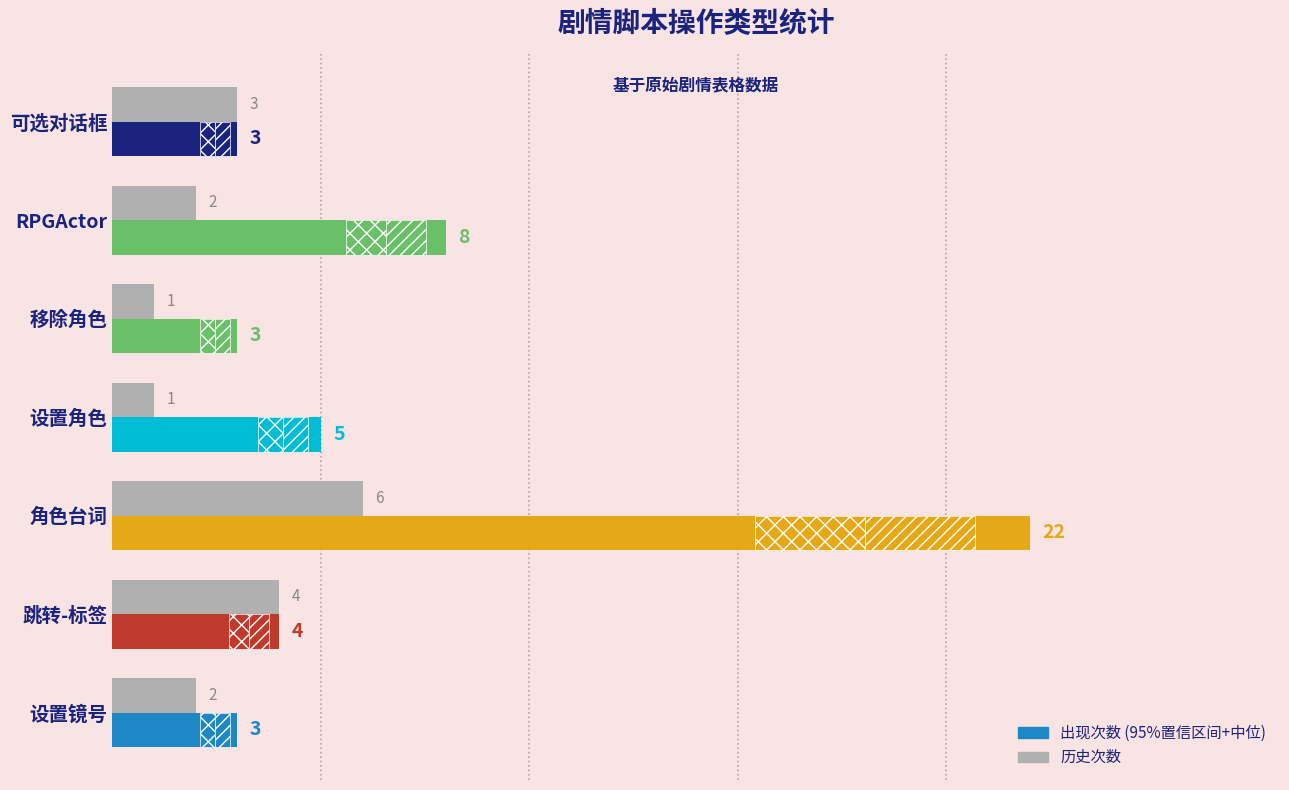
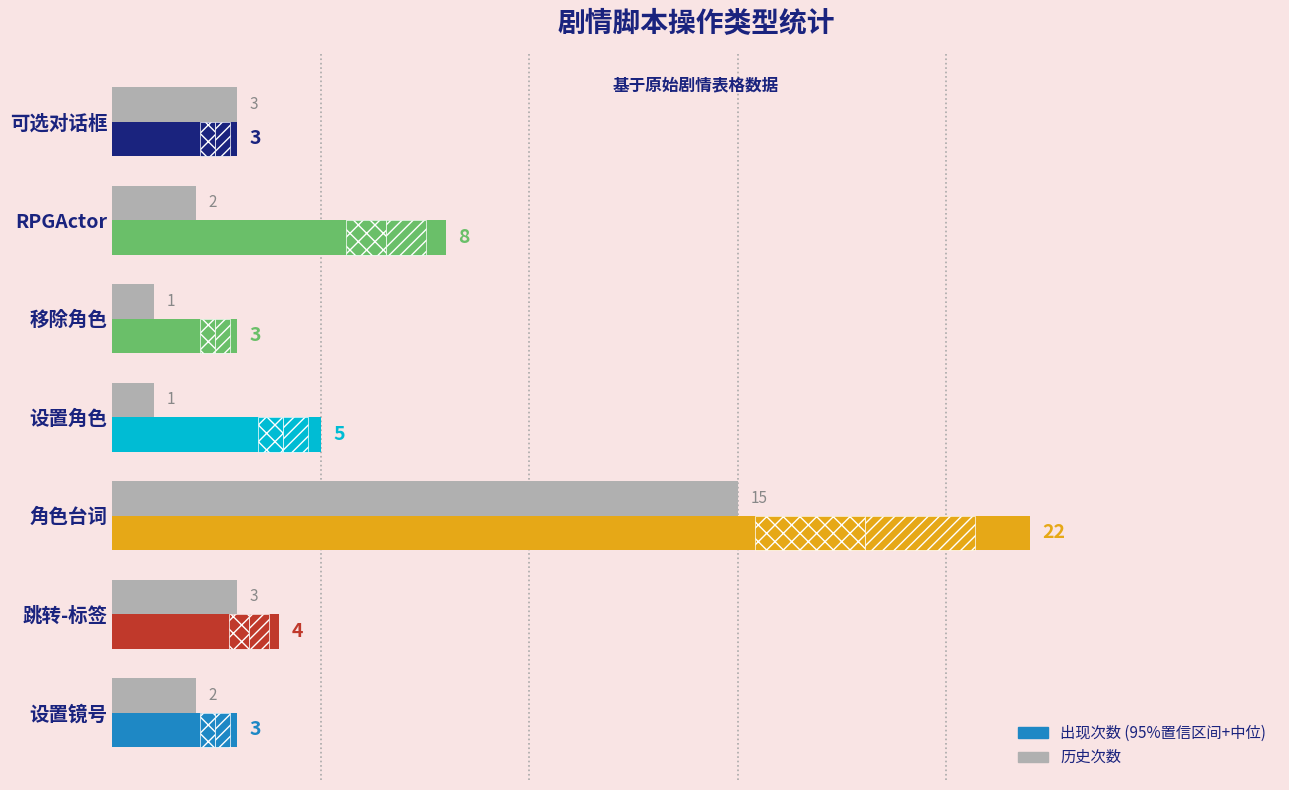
历史次数, 角色台词: 6 -> 15
历史次数, 跳转-标签: 4 -> 3
